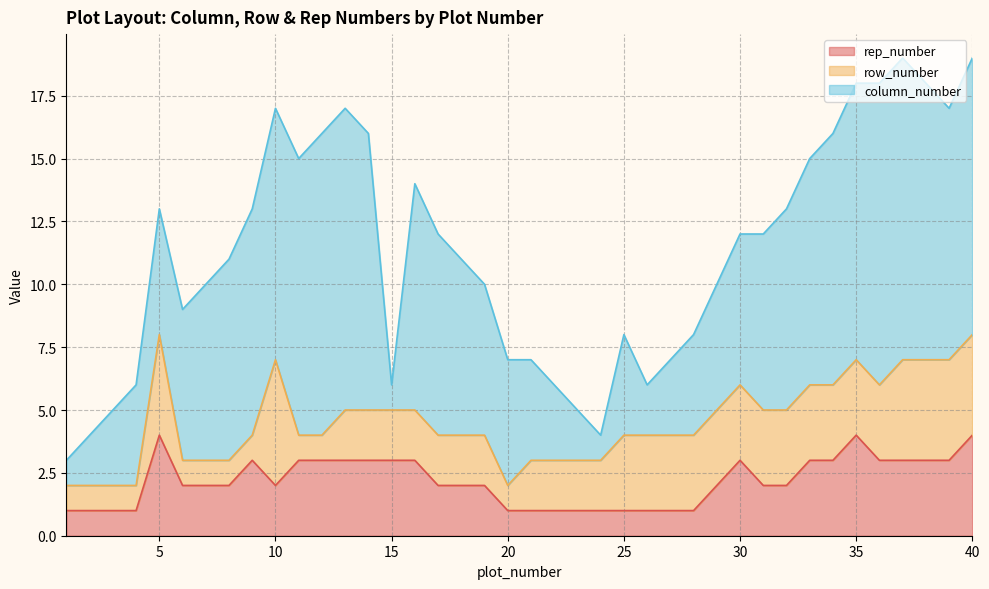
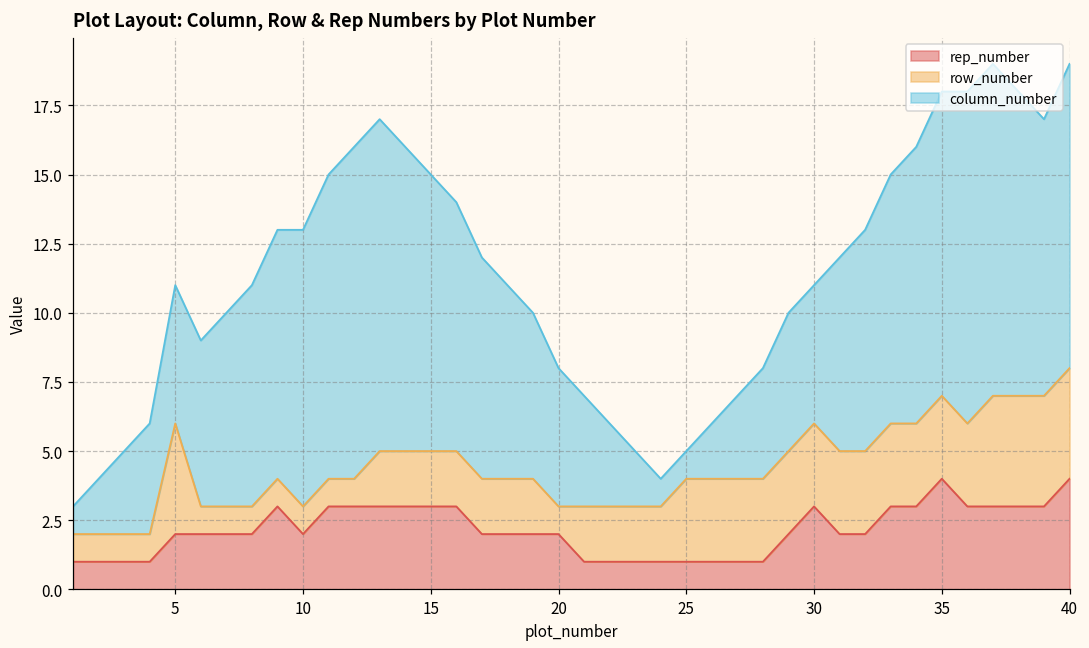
rep_number, 5: 4 -> 2
row_number, 10: 5 -> 1
column_number, 15: 1 -> 10
rep_number, 20: 1 -> 2
column_number, 25: 4 -> 1
column_number, 30: 6 -> 5
